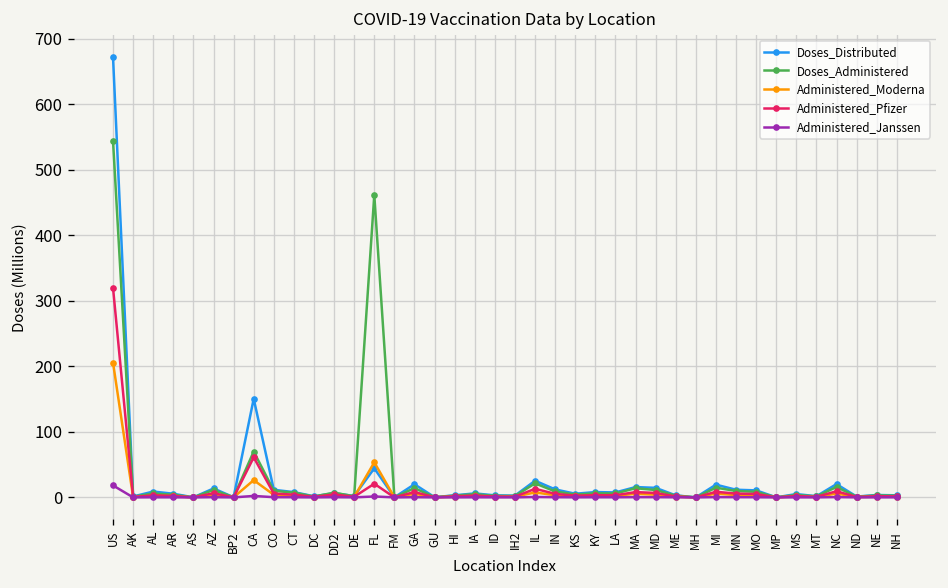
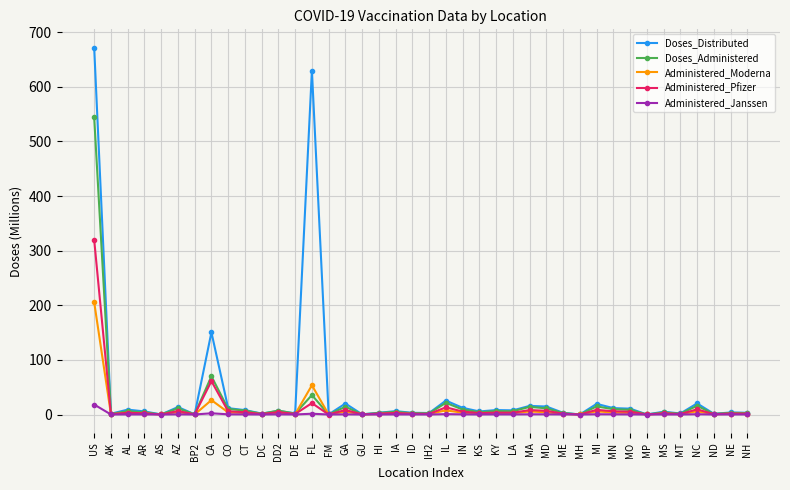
Doses_Distributed, FL: 40 -> 630
Doses_Administered, FL: 460 -> 40
